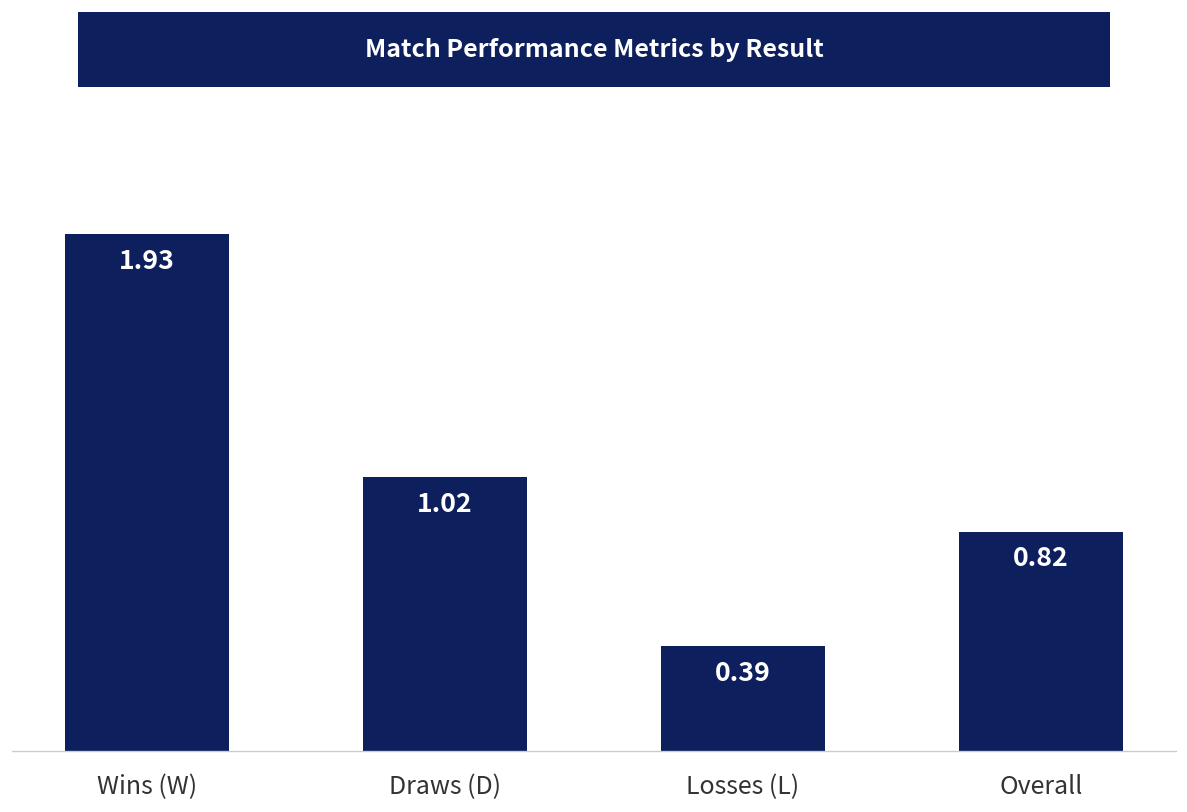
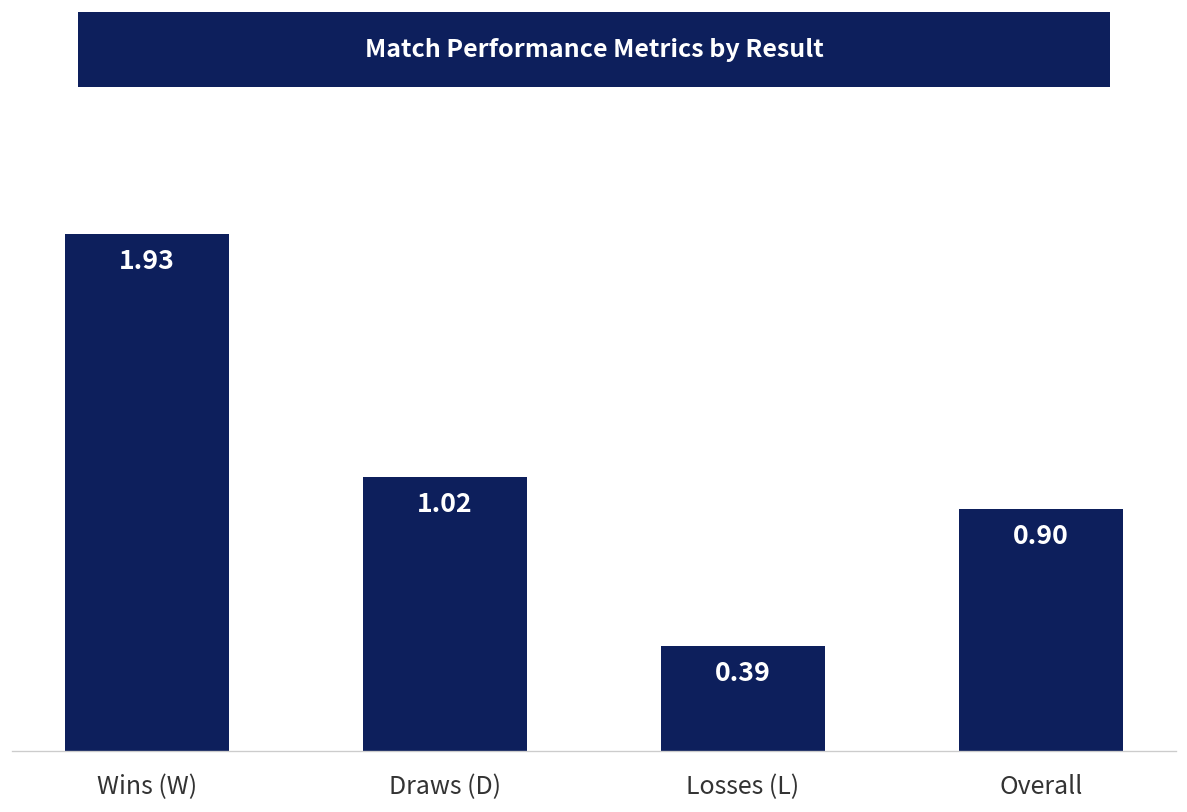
Overall: 0.82 -> 0.90
